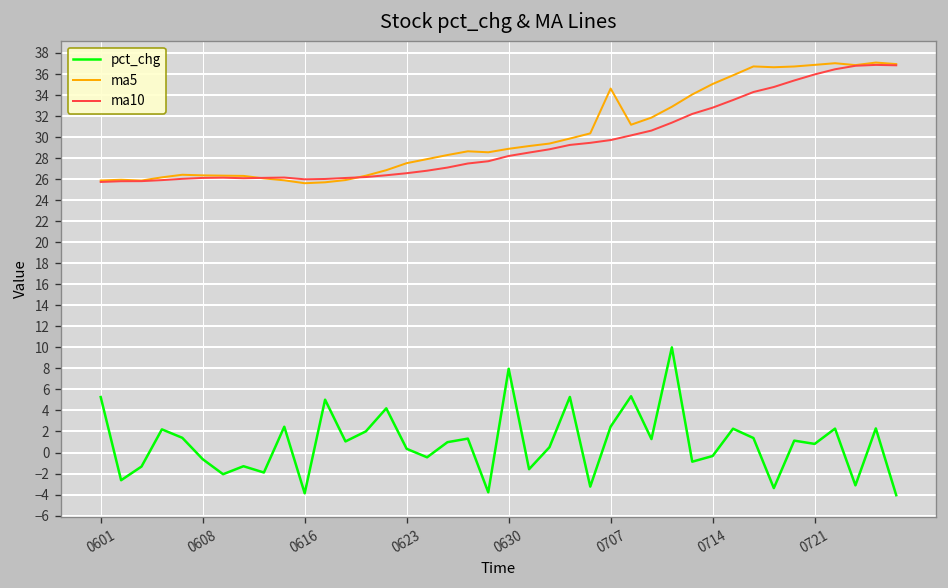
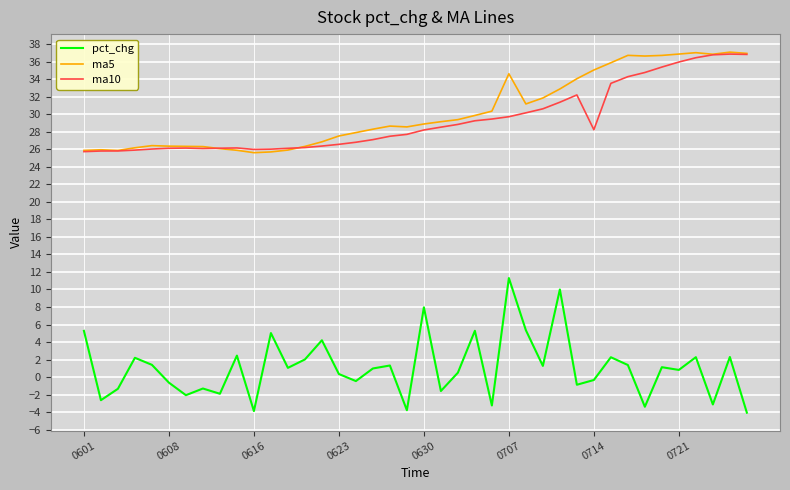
pct_chg, 0707: 2 -> 11
ma10, 0714: 33 -> 28
